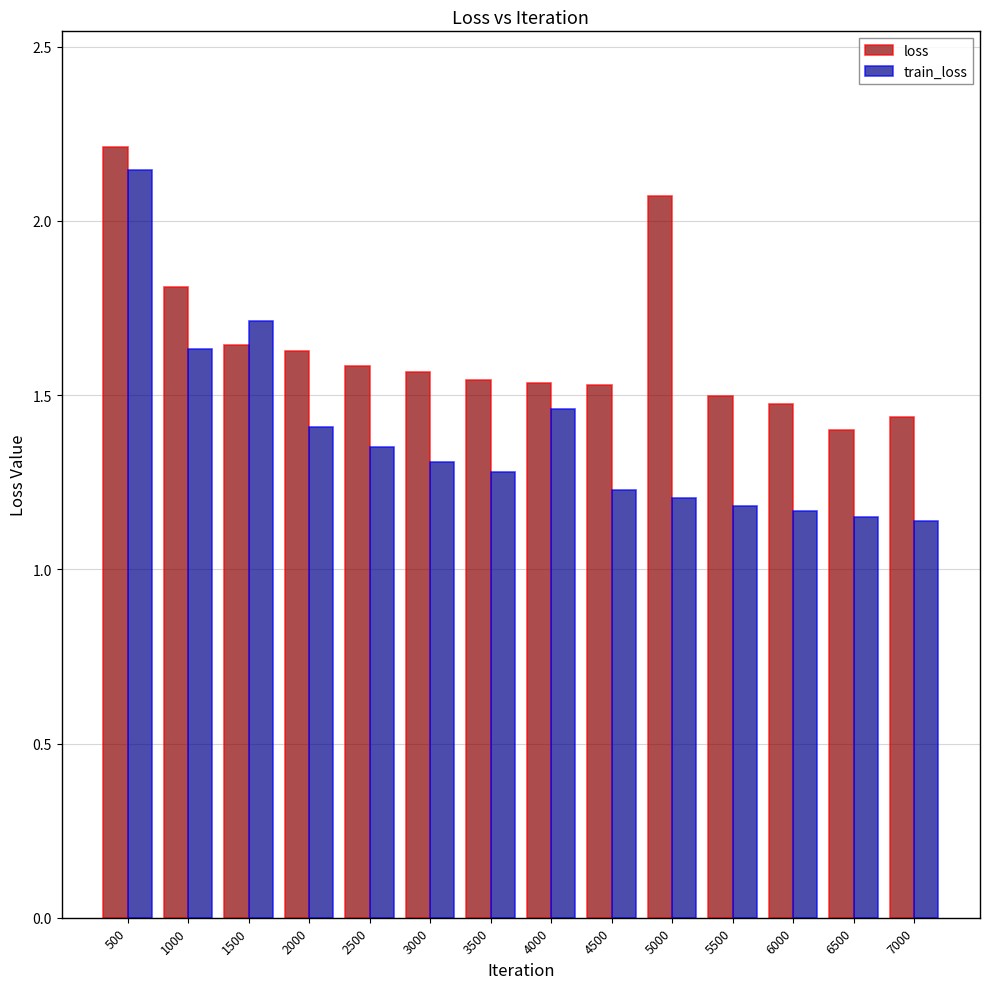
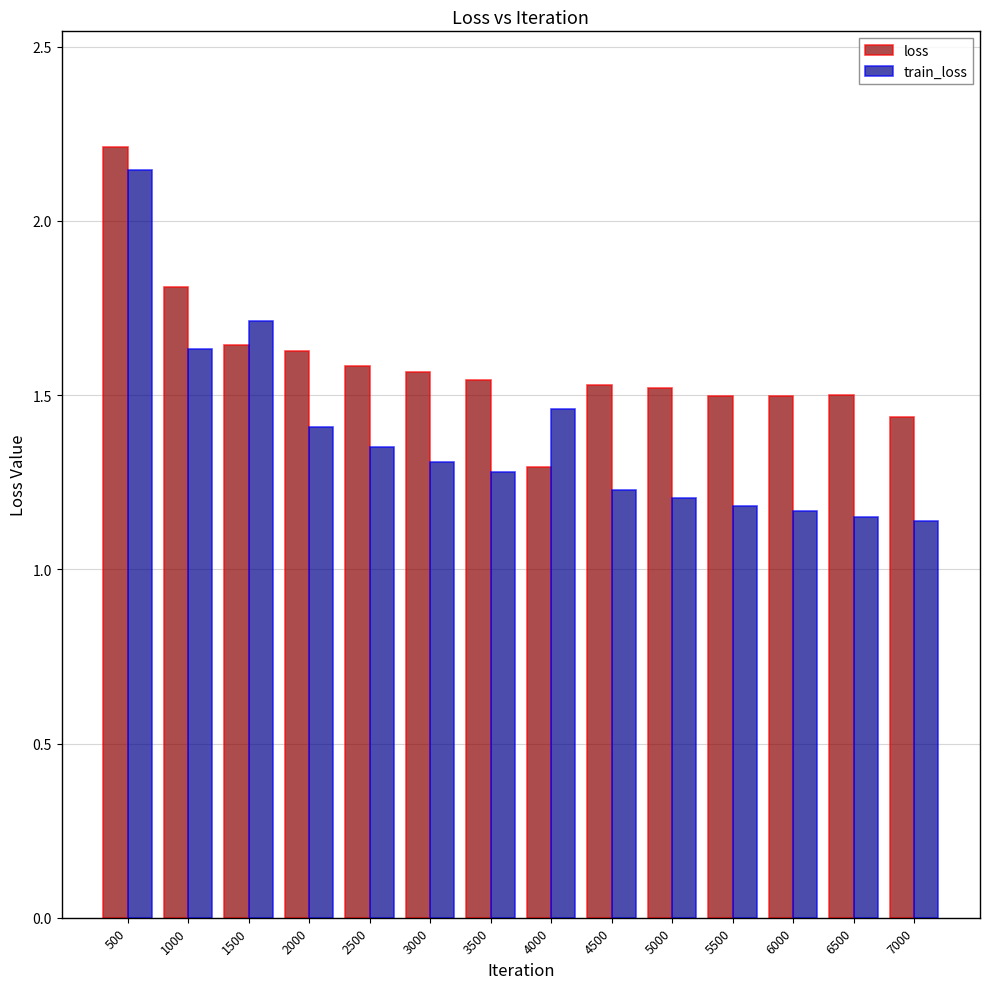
loss, 4000: 1.53 -> 1.29
loss, 5000: 2.07 -> 1.52
loss, 6000: 1.47 -> 1.50
loss, 6500: 1.40 -> 1.50
